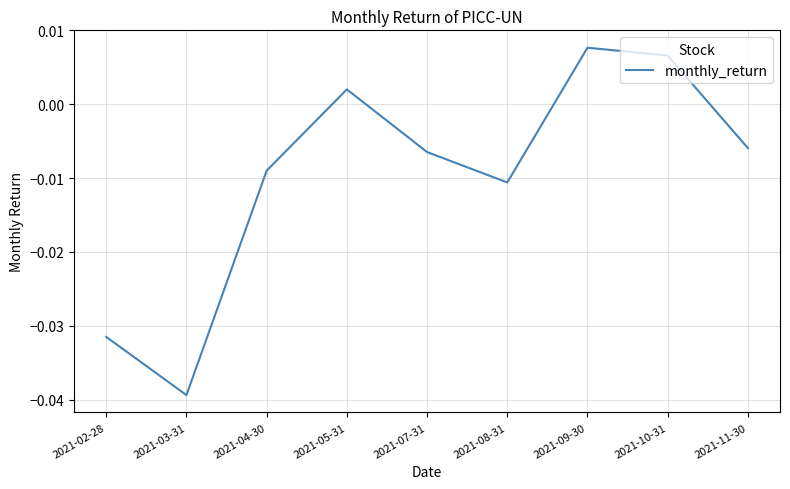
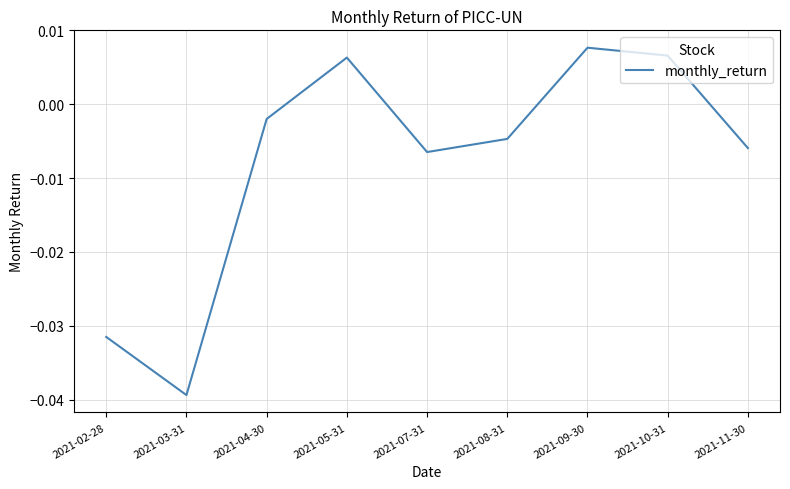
2021-04-30: -0.009 -> -0.002
2021-05-31: 0.002 -> 0.006
2021-08-31: -0.011 -> -0.005
